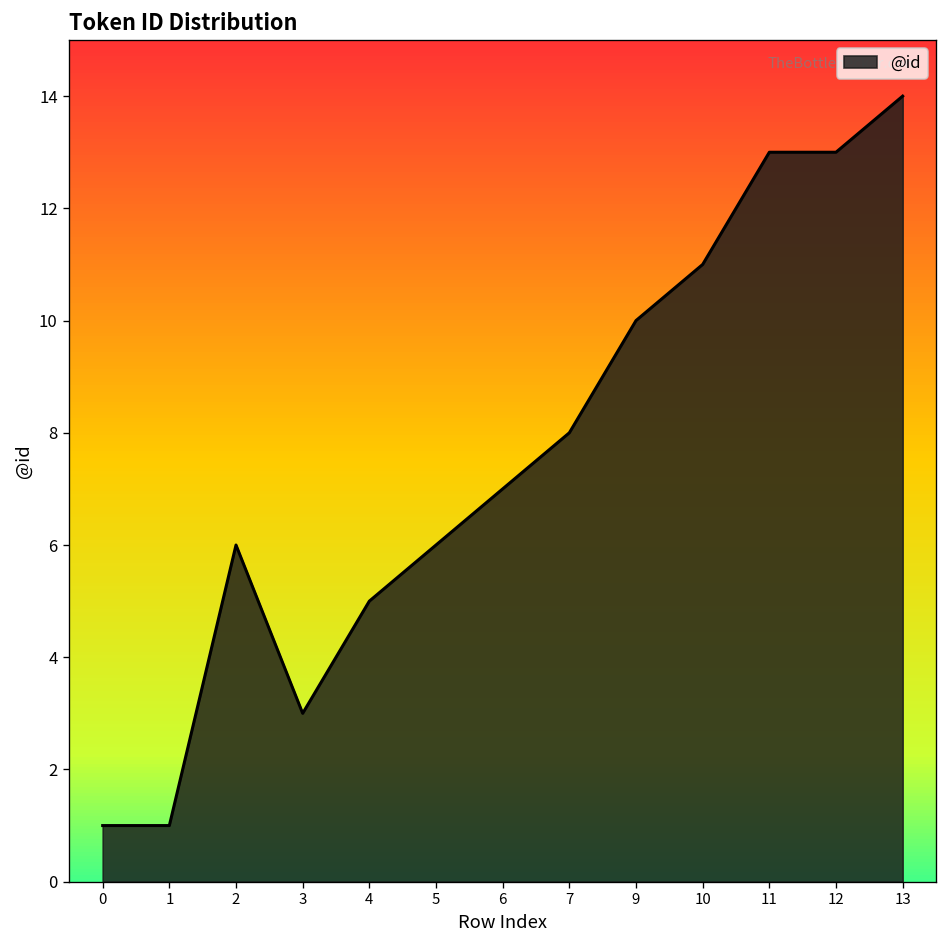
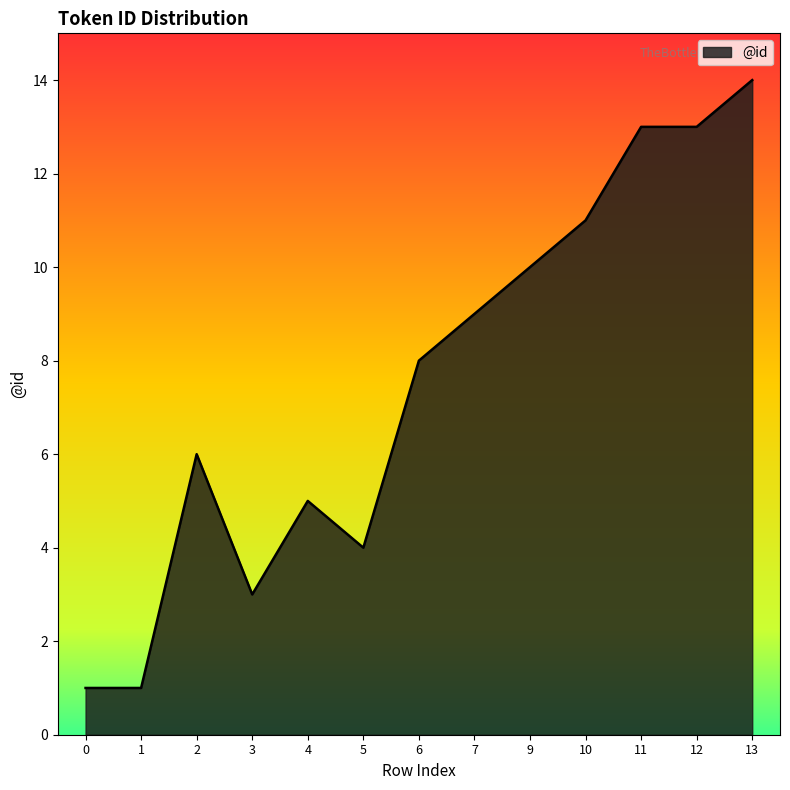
5: 6 -> 4
6: 7 -> 8
7: 8 -> 9
